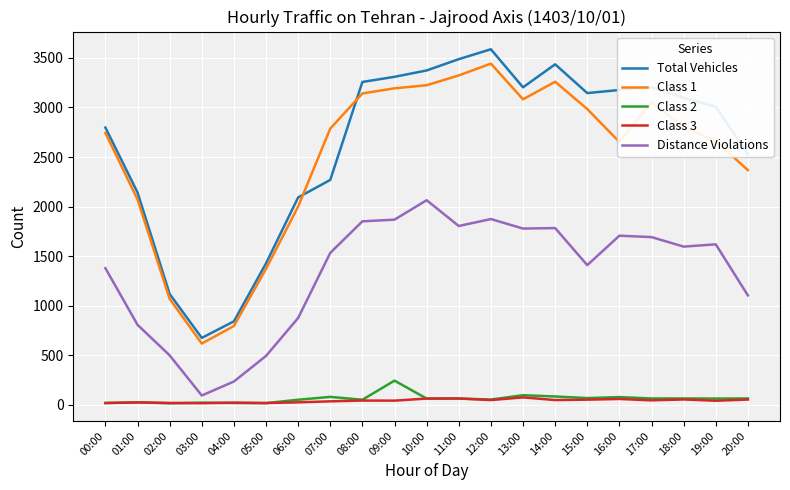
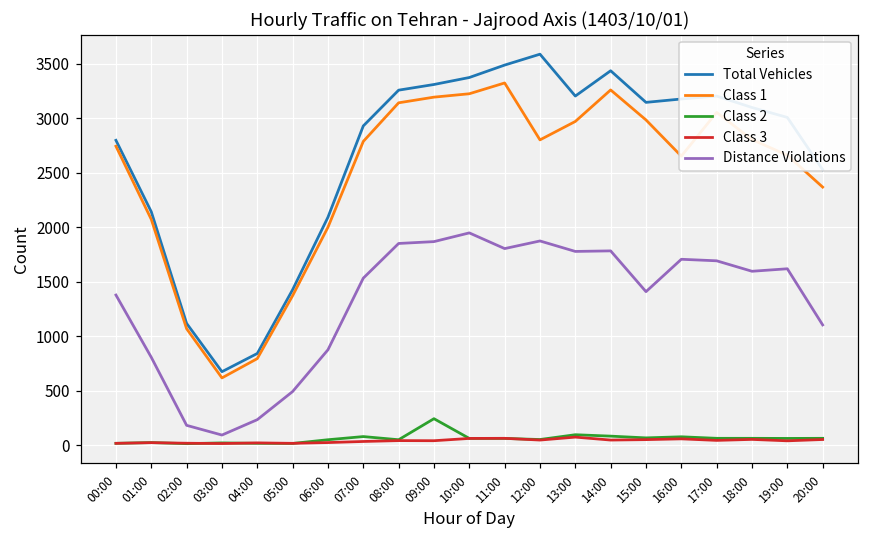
Distance Violations, 02:00: 500 -> 200
Total Vehicles, 07:00: 2300 -> 2900
Distance Violations, 10:00: 2100 -> 1900
Class 1, 12:00: 3400 -> 2800
Class 1, 13:00: 3100 -> 3000
